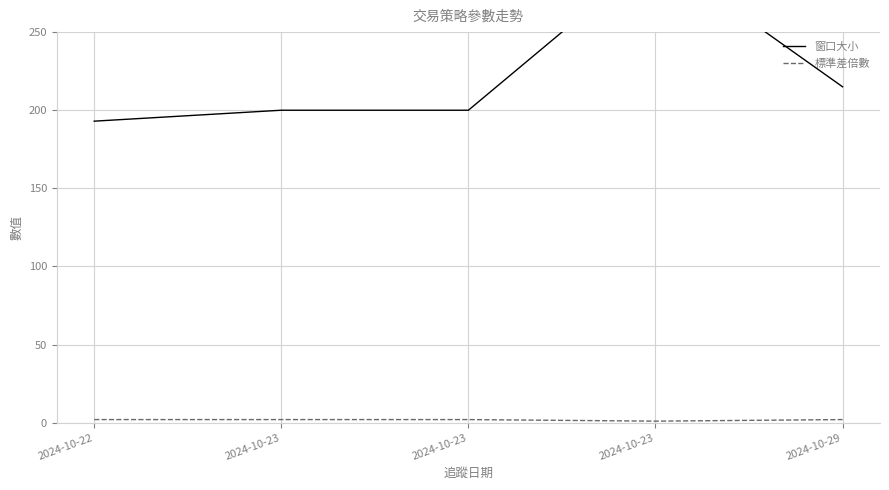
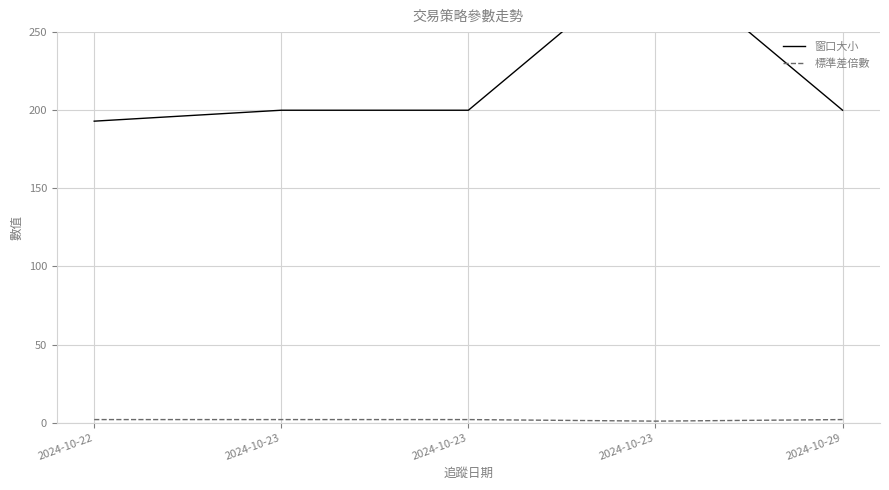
窗口大小, 2024-10-29: 215 -> 200
